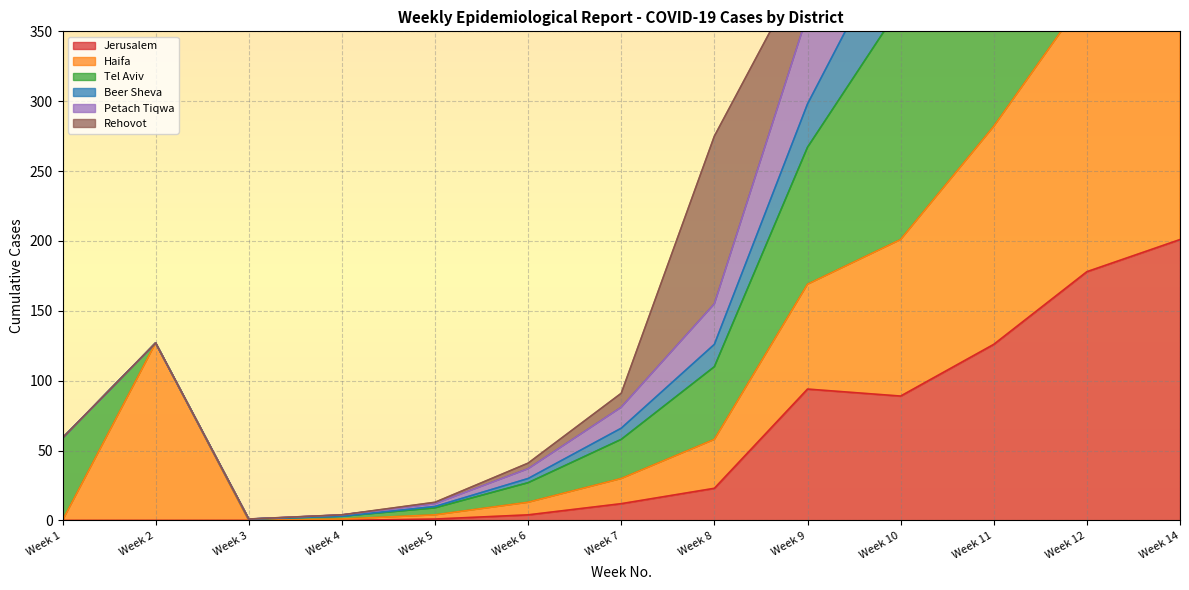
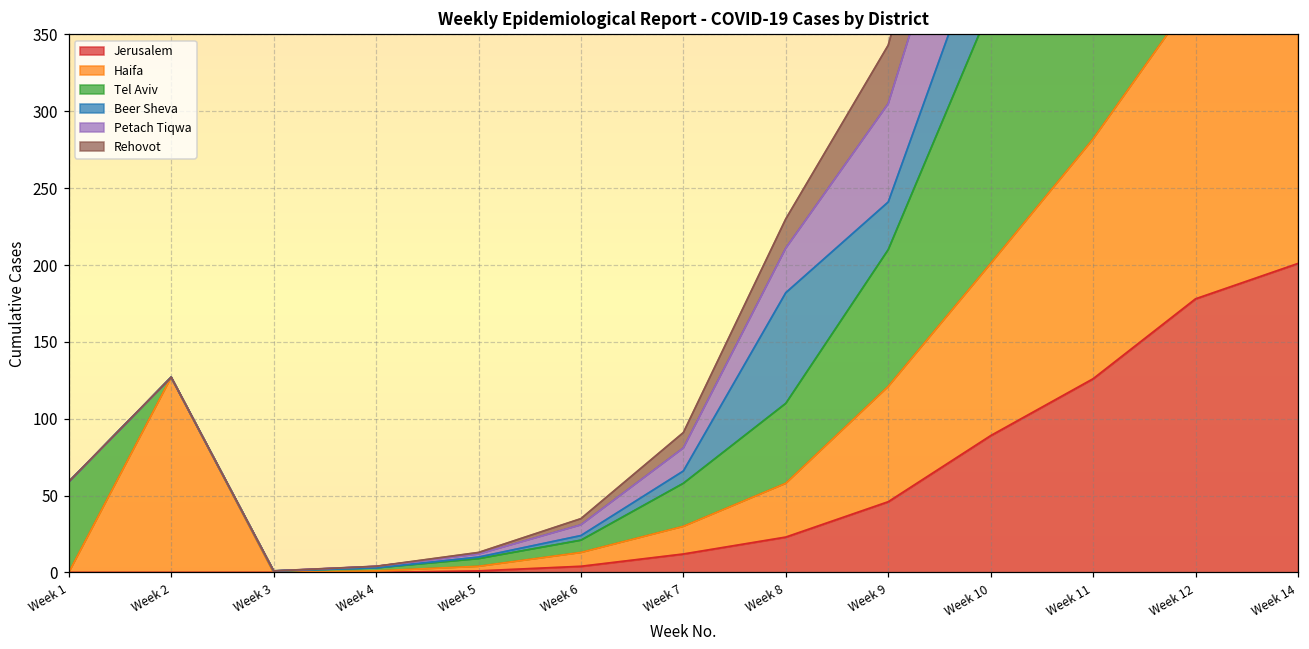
Tel Aviv, Week 6: 14 -> 8
Beer Sheva, Week 8: 16 -> 72
Rehovot, Week 8: 120 -> 19
Jerusalem, Week 9: 94 -> 46
Tel Aviv, Week 9: 98 -> 89
